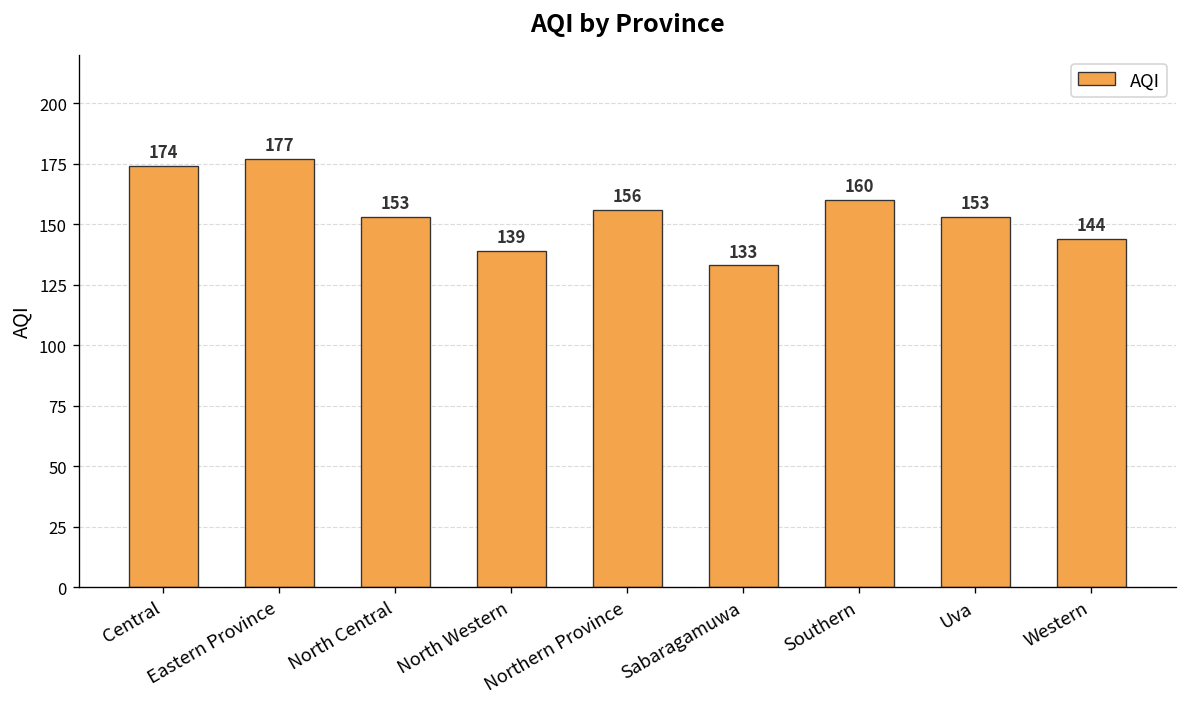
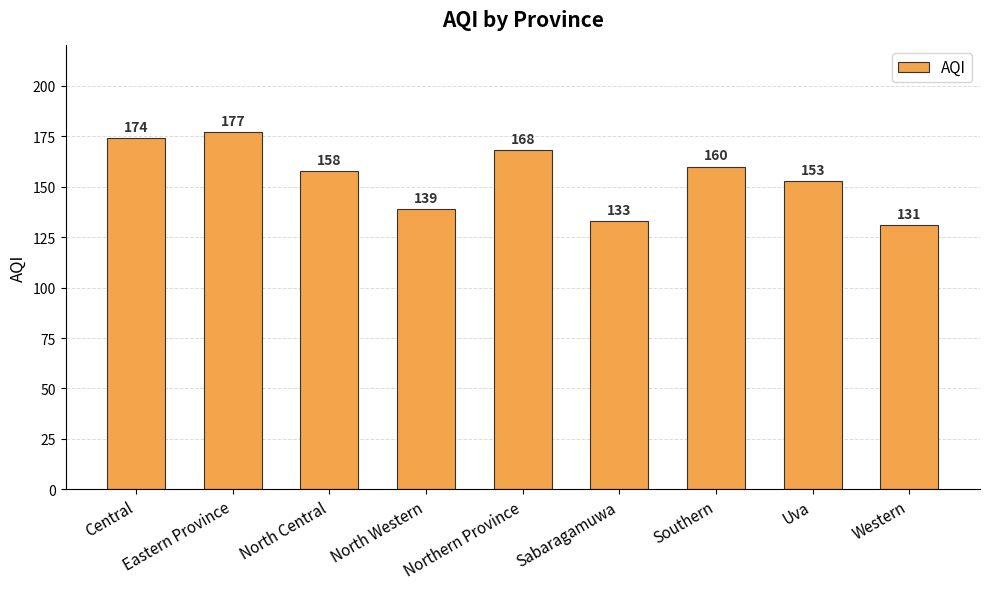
North Central: 153 -> 158
Northern Province: 156 -> 168
Western: 144 -> 131
